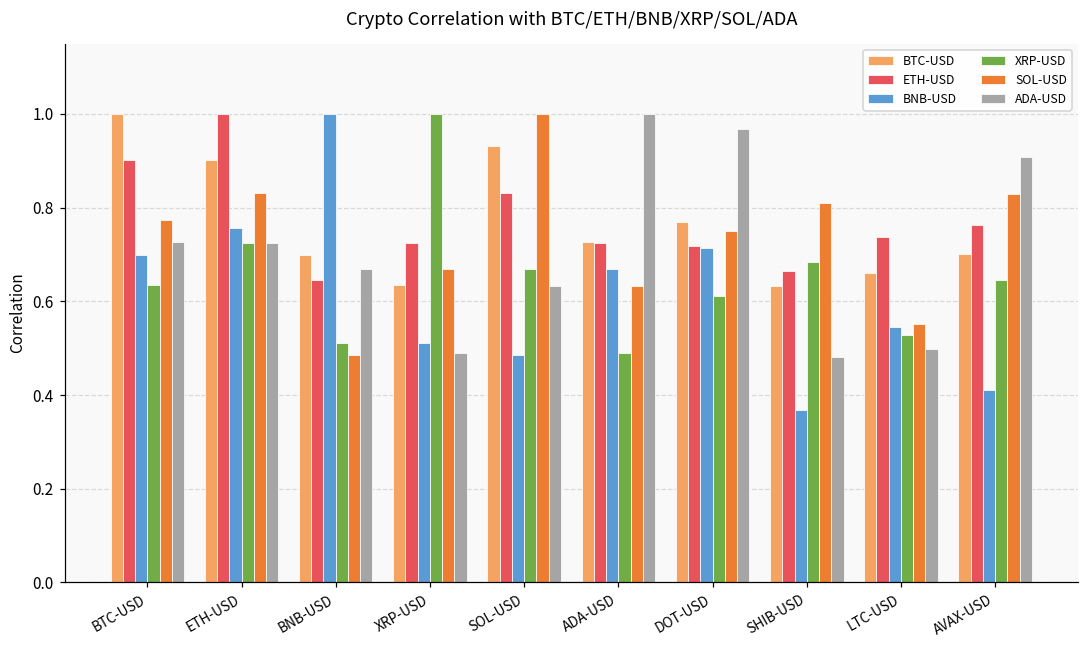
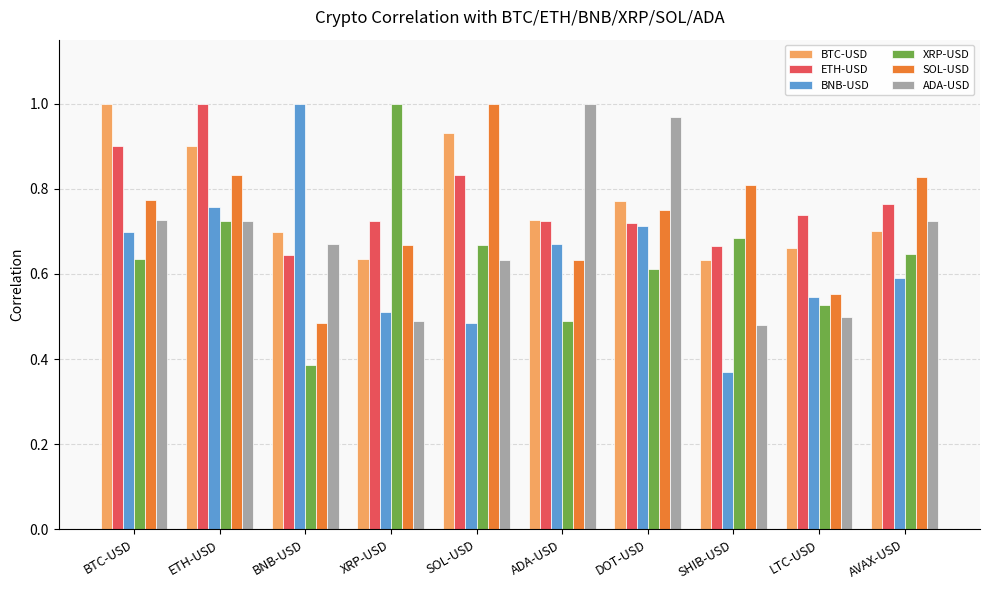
XRP-USD, BNB-USD: 0.51 -> 0.39
BNB-USD, AVAX-USD: 0.41 -> 0.59
ADA-USD, AVAX-USD: 0.91 -> 0.72
